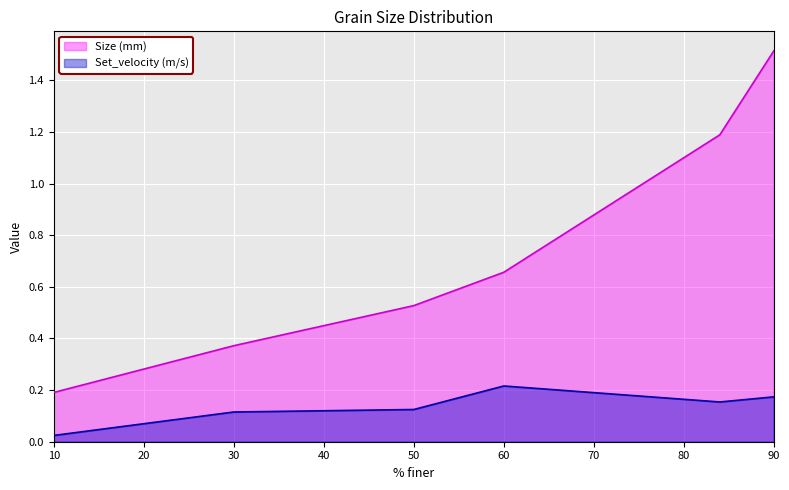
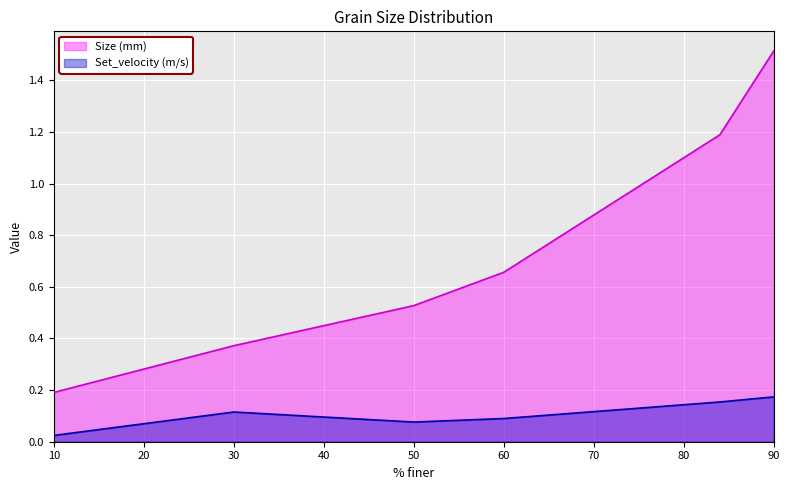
Set_velocity (m/s), 50: 0.12 -> 0.08
Set_velocity (m/s), 60: 0.22 -> 0.09
